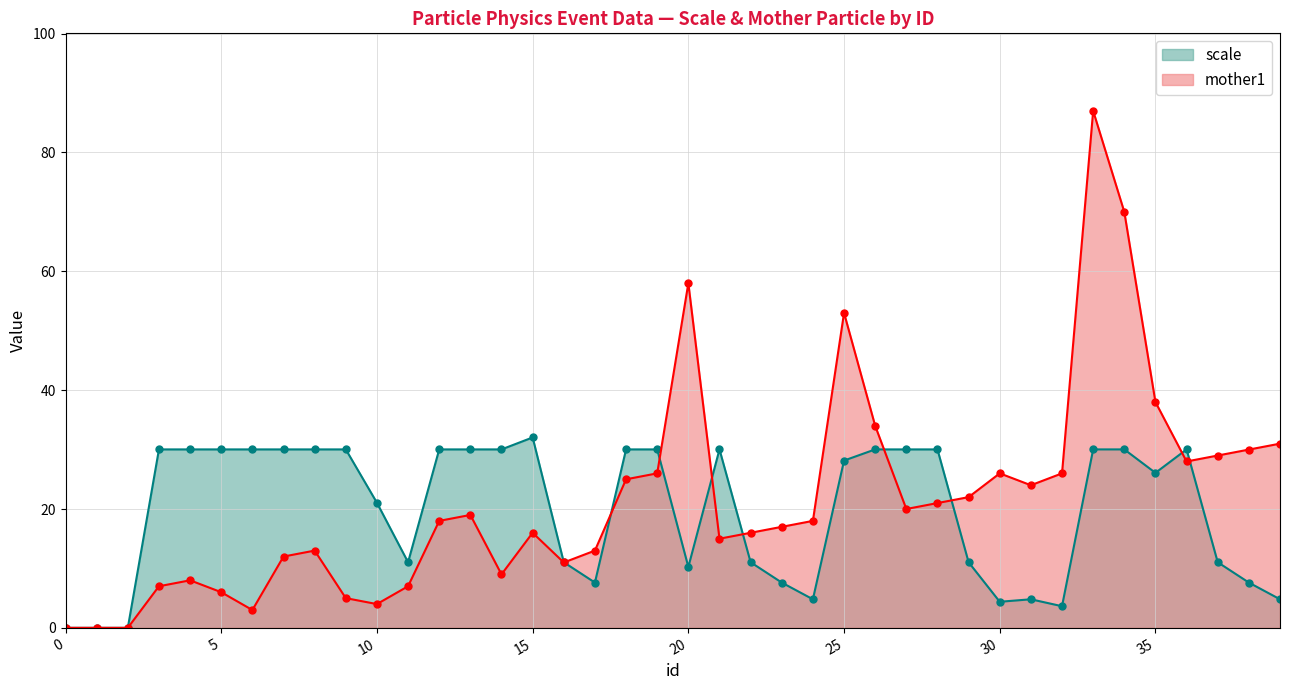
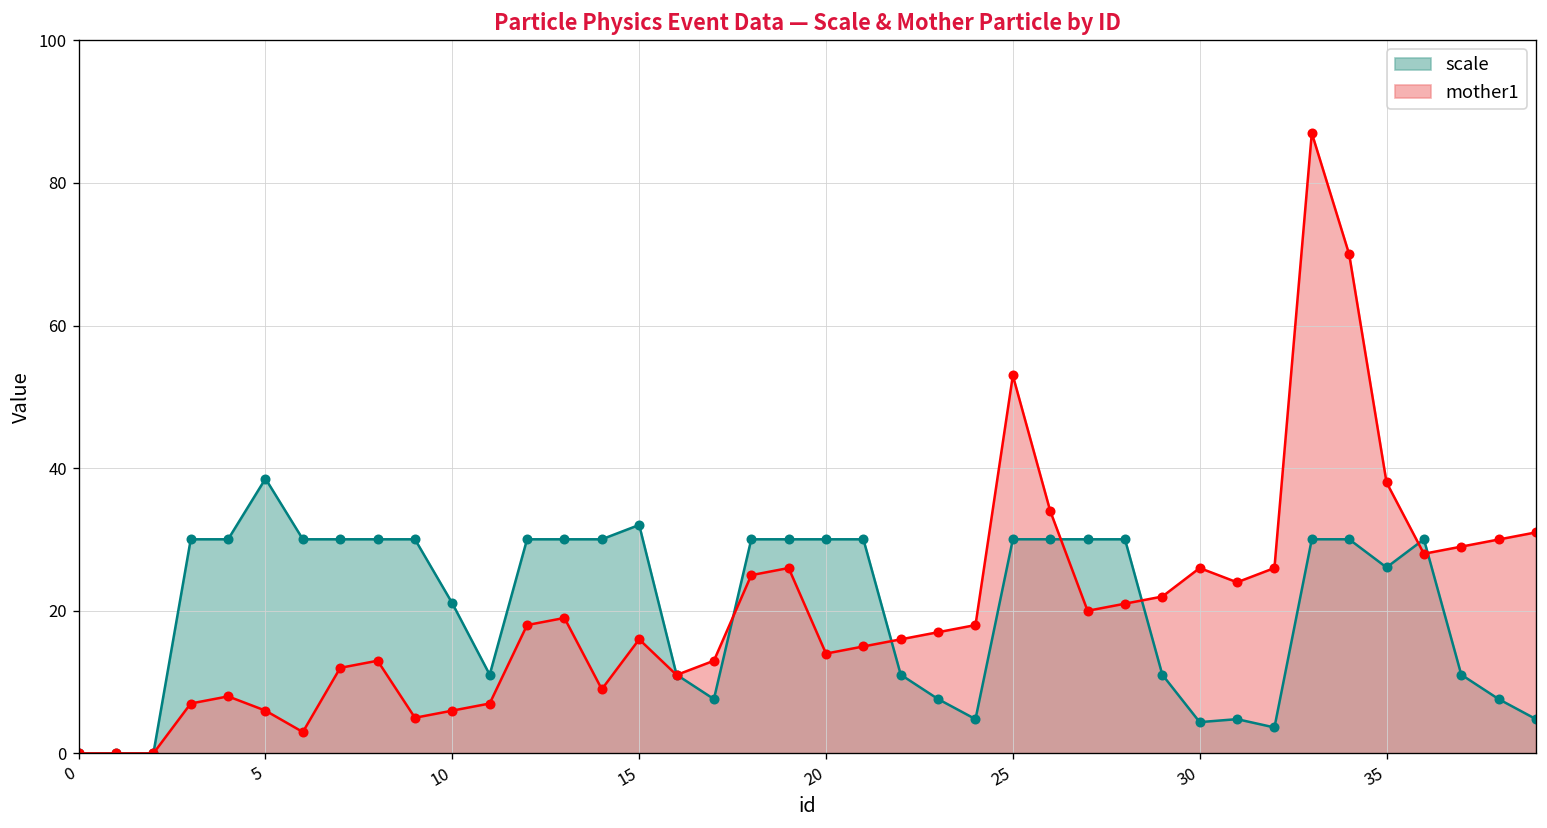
scale, 5: 30 -> 39
mother1, 10: 4 -> 6
scale, 20: 10 -> 30
mother1, 20: 58 -> 14
scale, 25: 28 -> 30
